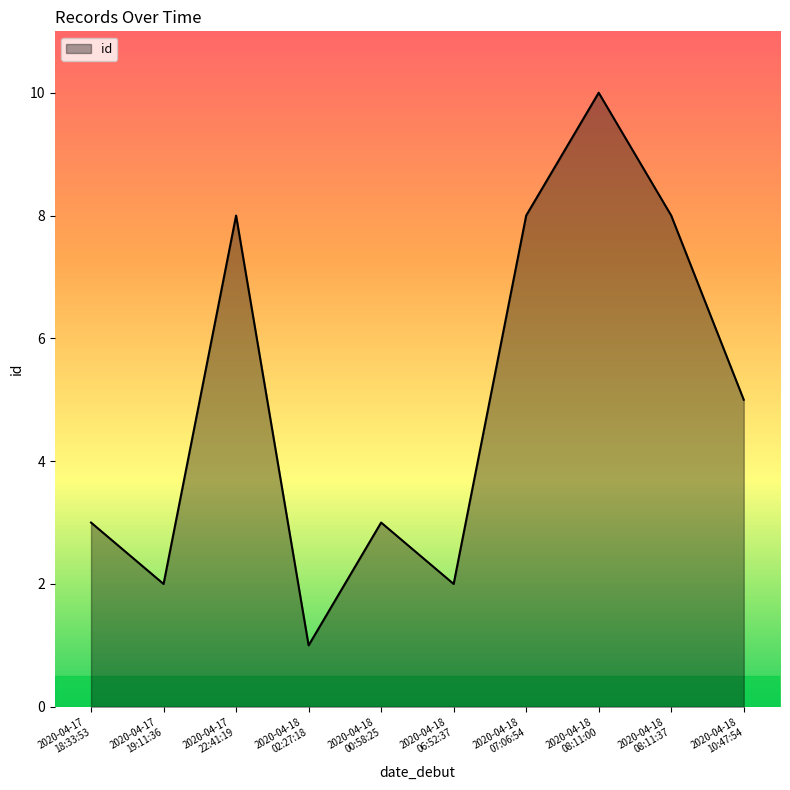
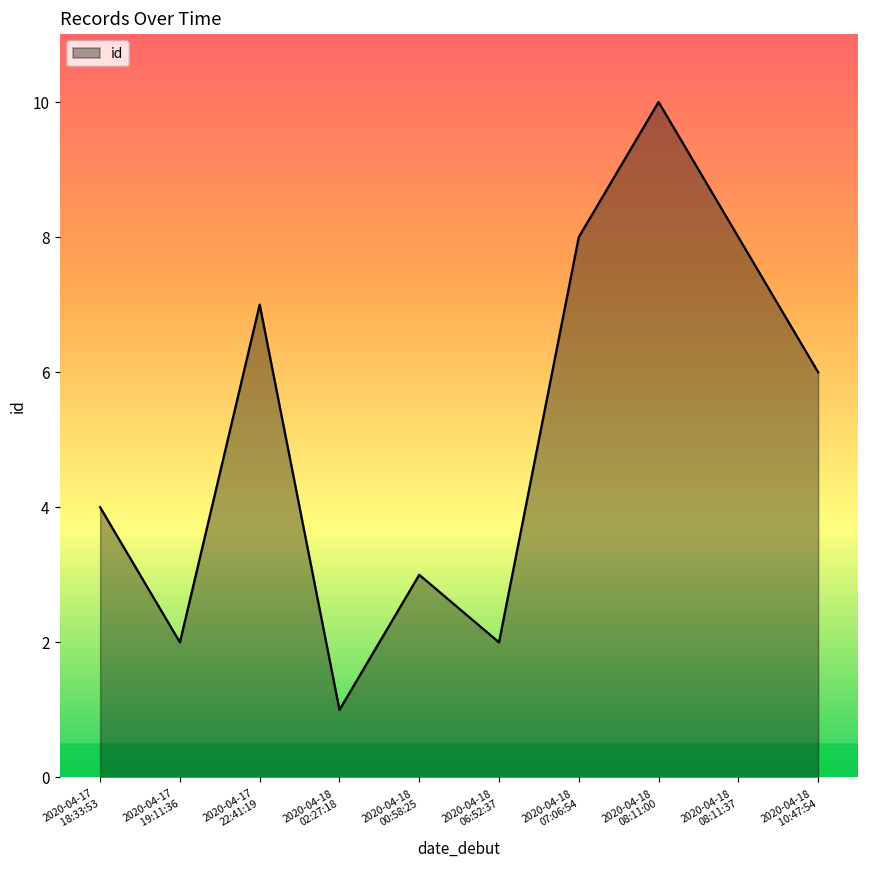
2020-04-17 18:33:53: 3 -> 4
2020-04-17 22:41:19: 8 -> 7
2020-04-18 10:47:54: 5 -> 6
